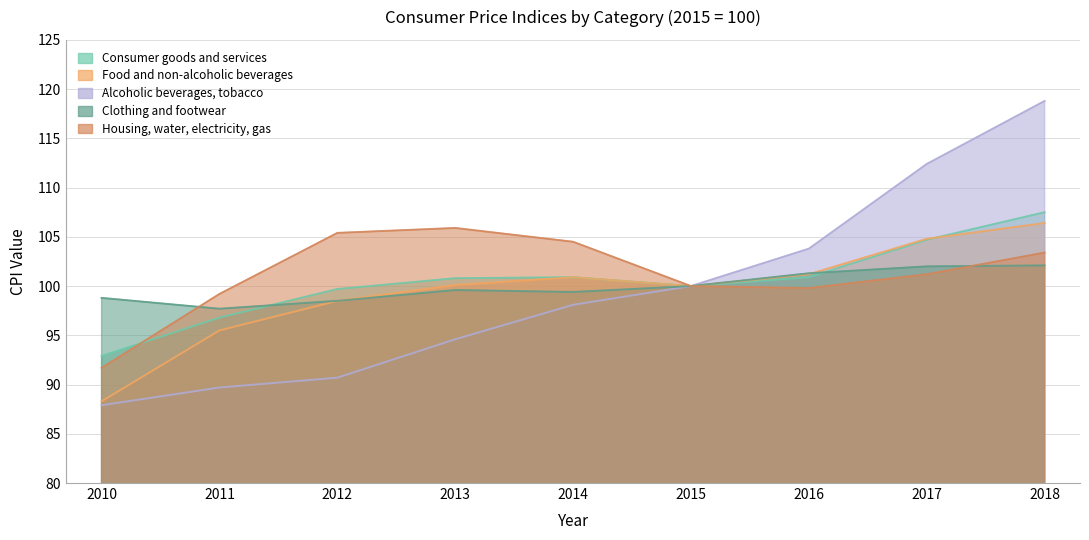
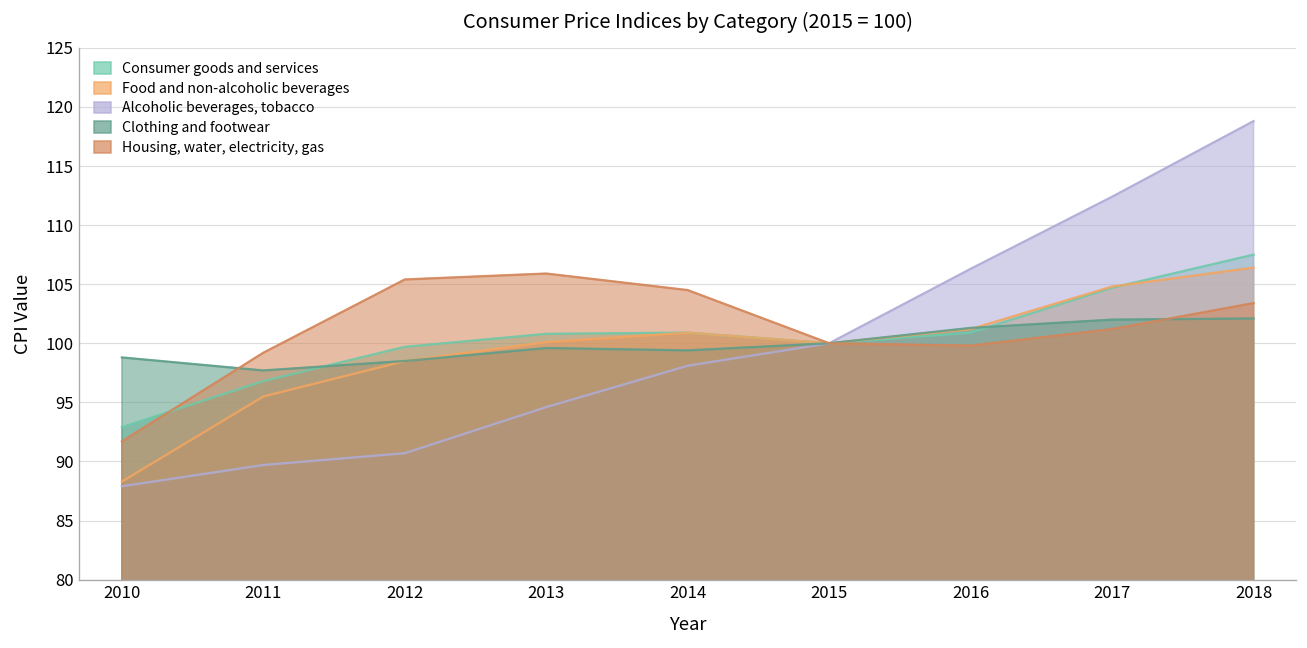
Alcoholic beverages, tobacco, 2016: 104 -> 106
